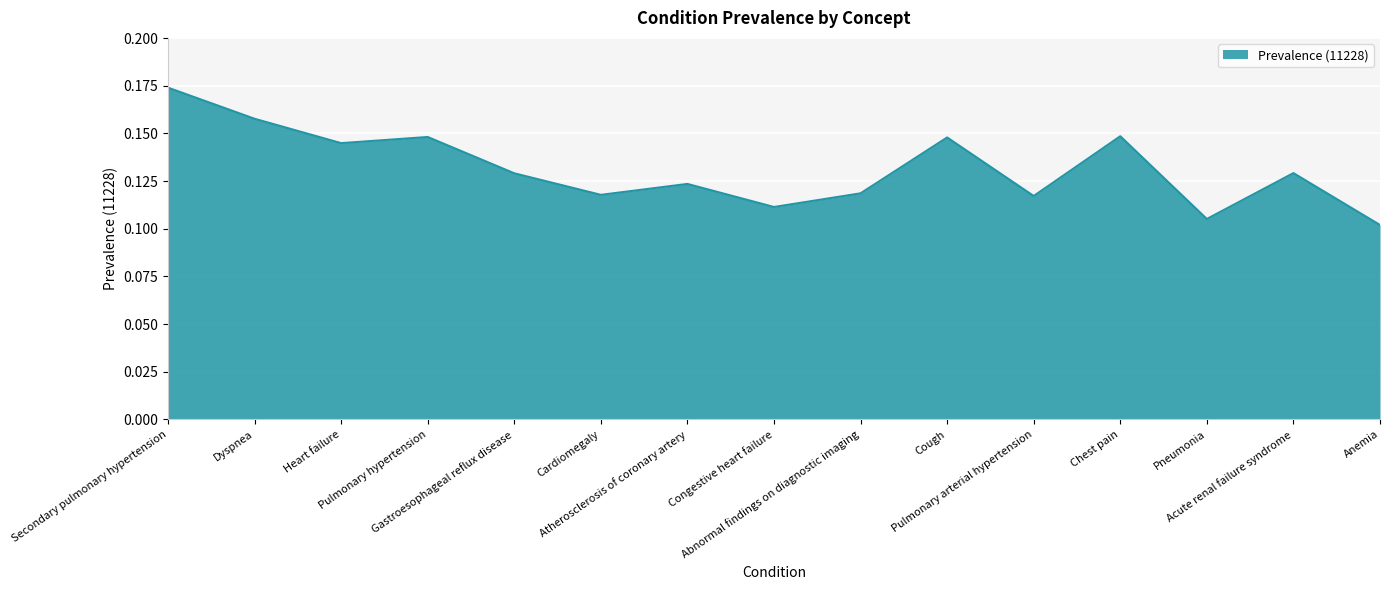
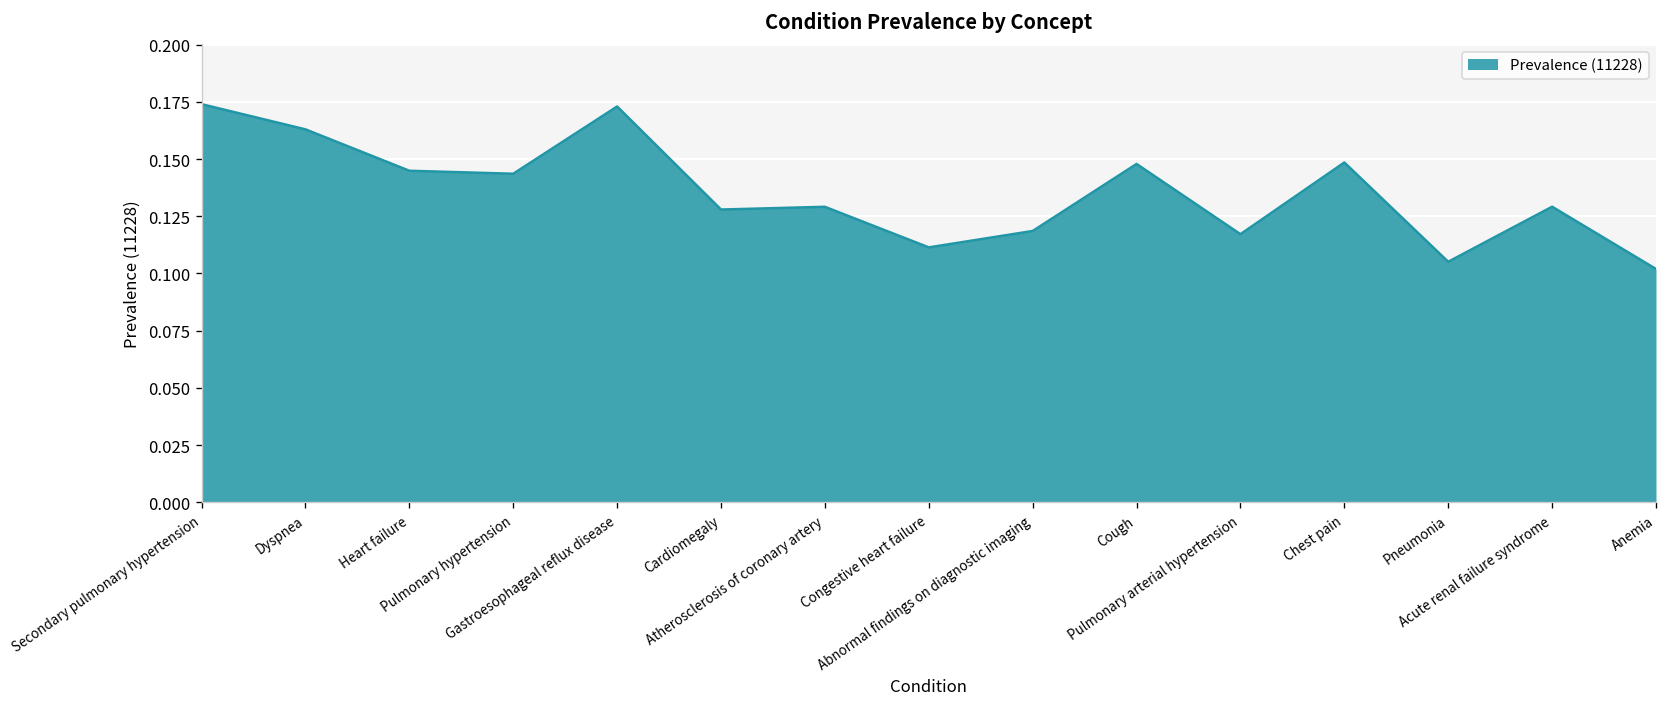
Dyspnea: 0.158 -> 0.163
Pulmonary hypertension: 0.148 -> 0.144
Gastroesophageal reflux disease: 0.129 -> 0.173
Cardiomegaly: 0.118 -> 0.128
Atherosclerosis of coronary artery: 0.123 -> 0.129
